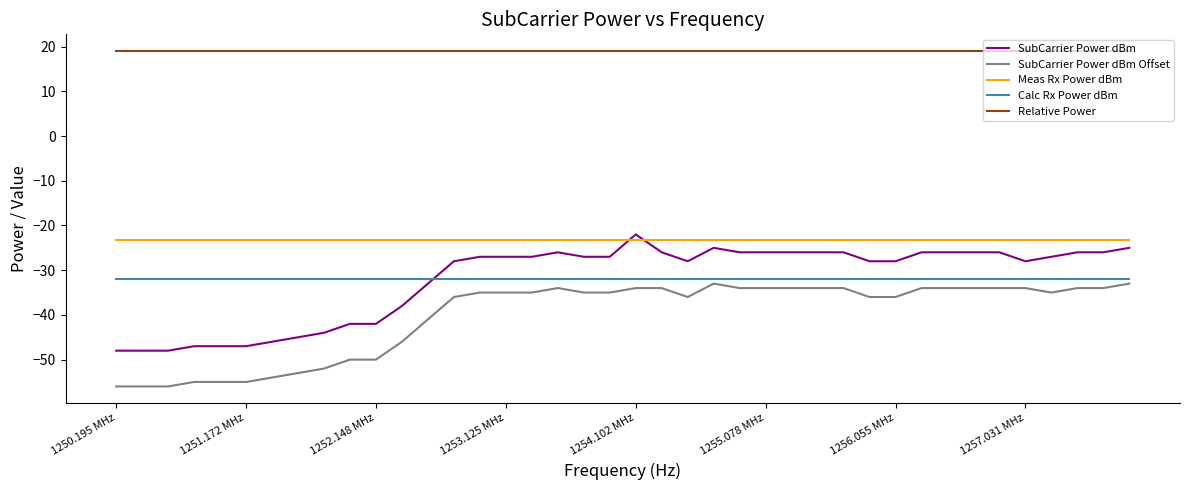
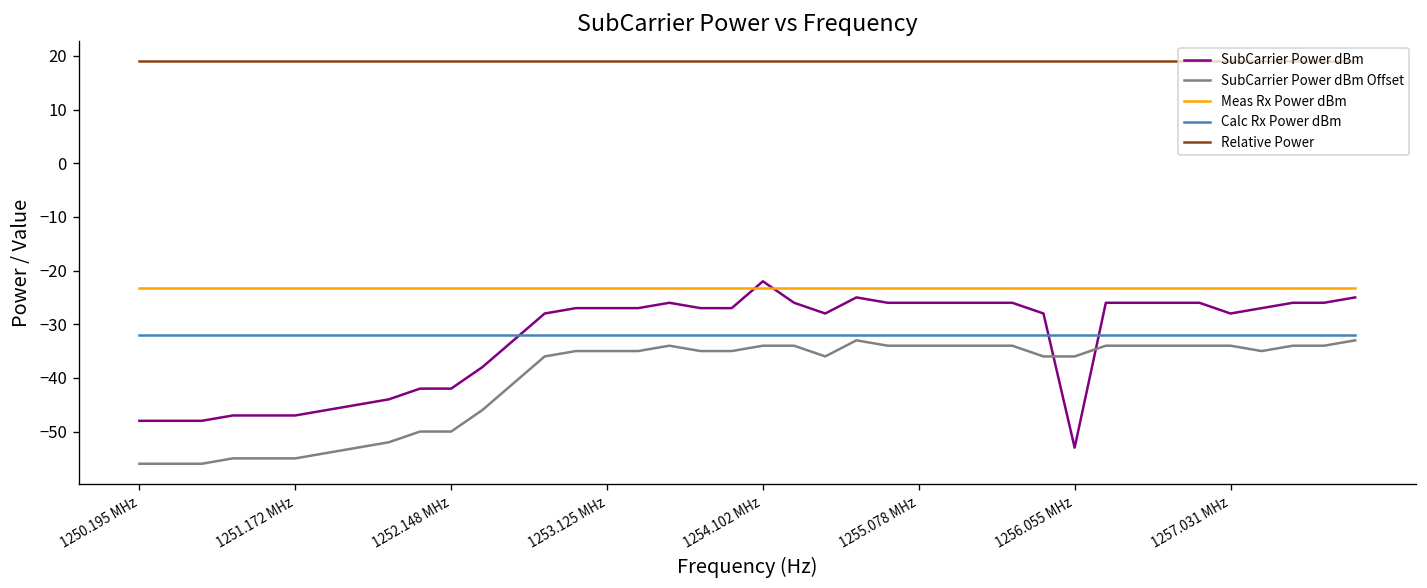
SubCarrier Power dBm, 1256.055 MHz: -28 -> -53
